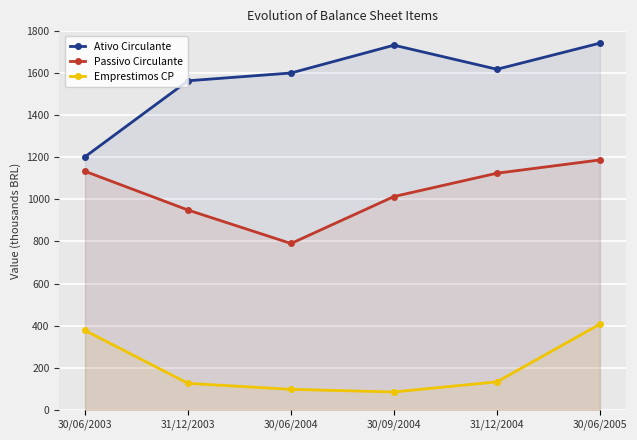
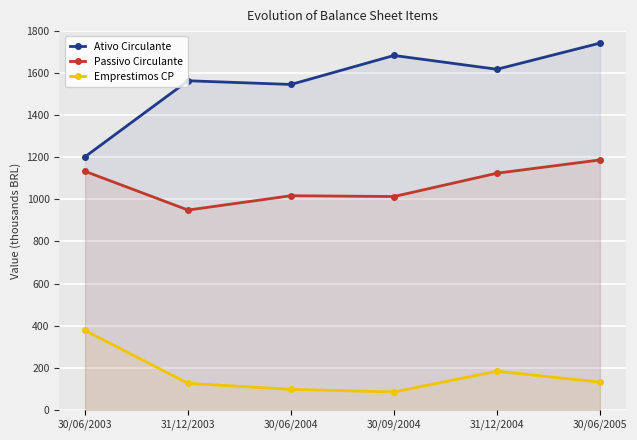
Ativo Circulante, 30/06/2004: 1600 -> 1550
Passivo Circulante, 30/06/2004: 790 -> 1020
Ativo Circulante, 30/09/2004: 1730 -> 1680
Emprestimos CP, 31/12/2004: 130 -> 180
Emprestimos CP, 30/06/2005: 410 -> 130
